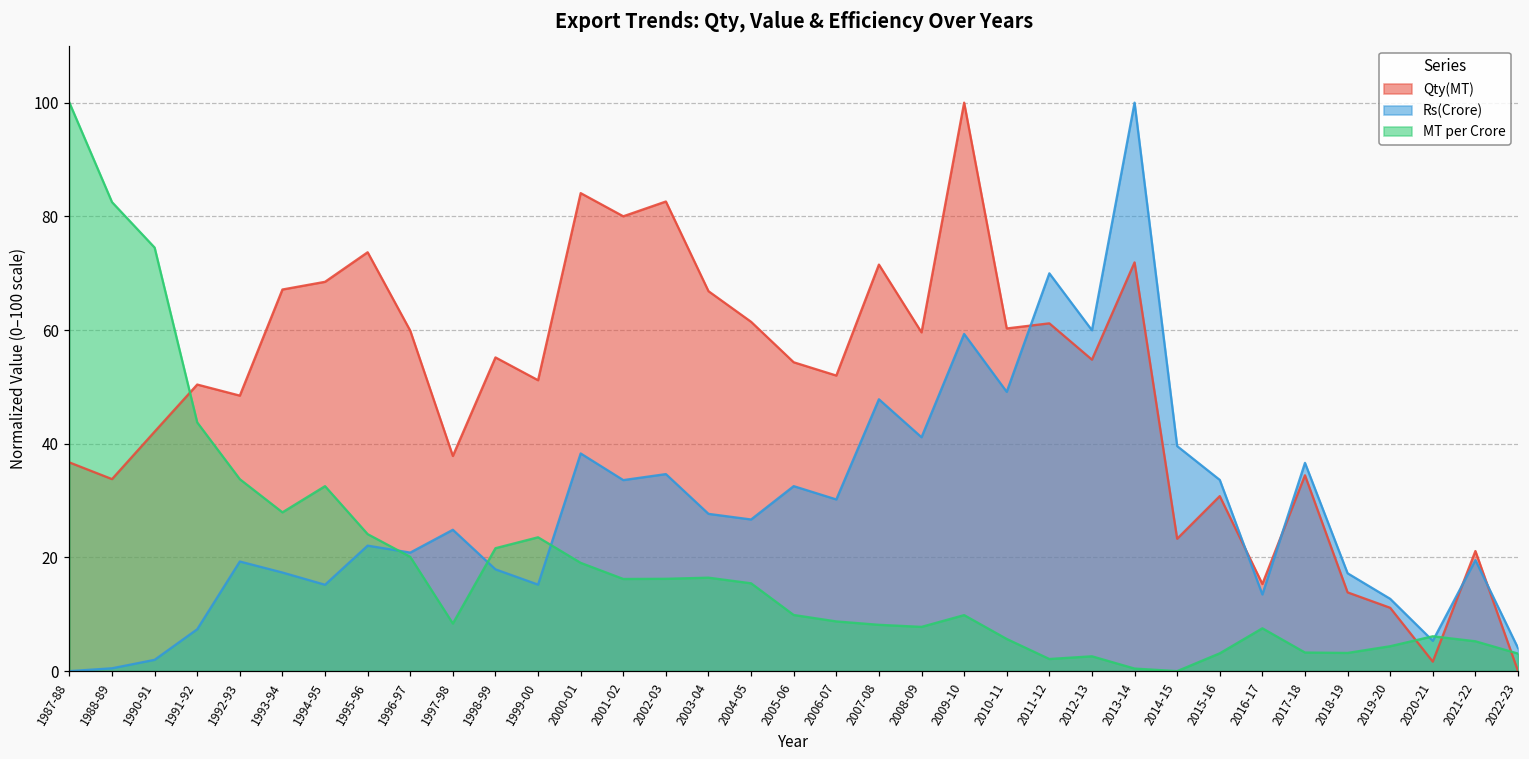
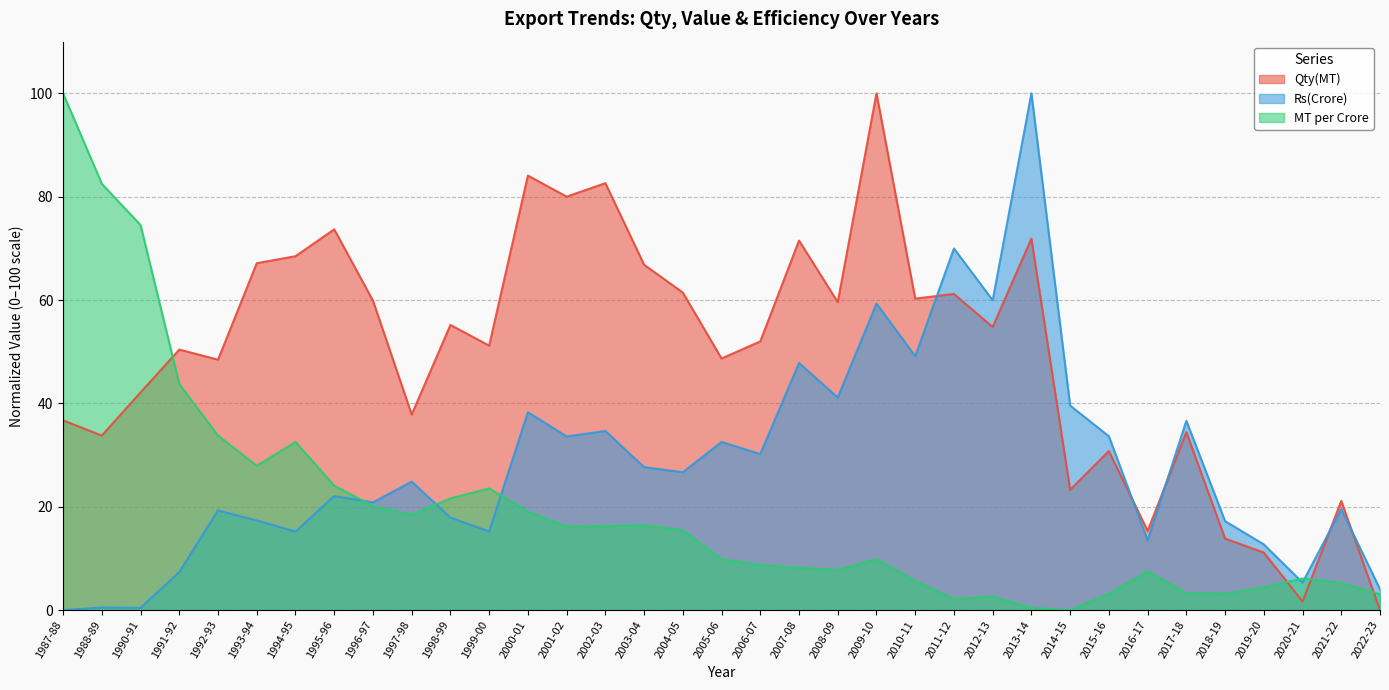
Rs(Crore), 1990-91: 2 -> 0
MT per Crore, 1997-98: 8 -> 18
Qty(MT), 2005-06: 54 -> 49
